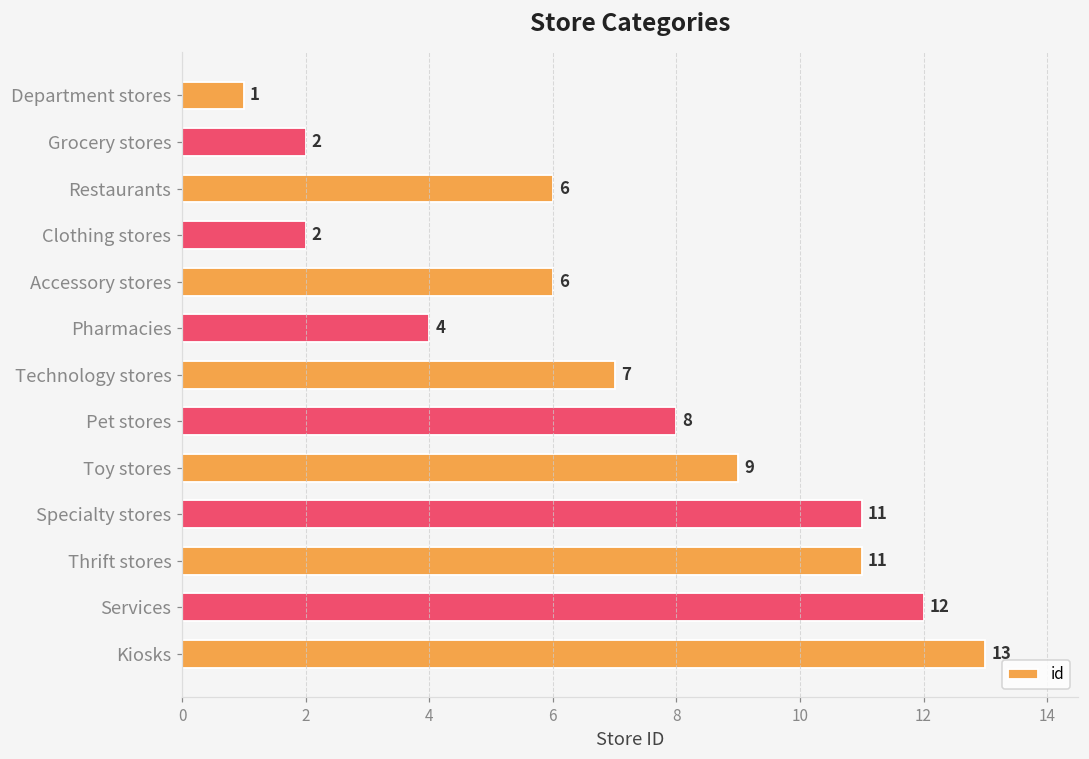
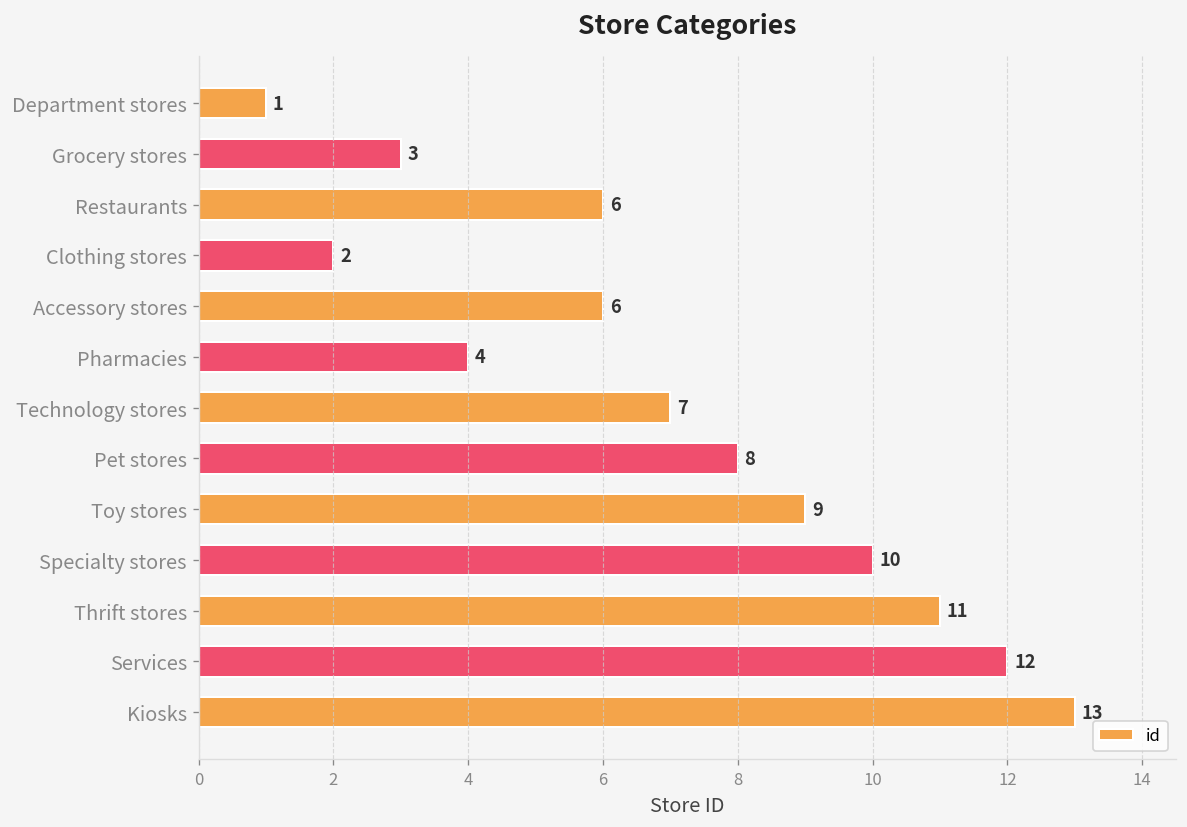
Grocery stores: 2 -> 3
Specialty stores: 11 -> 10
